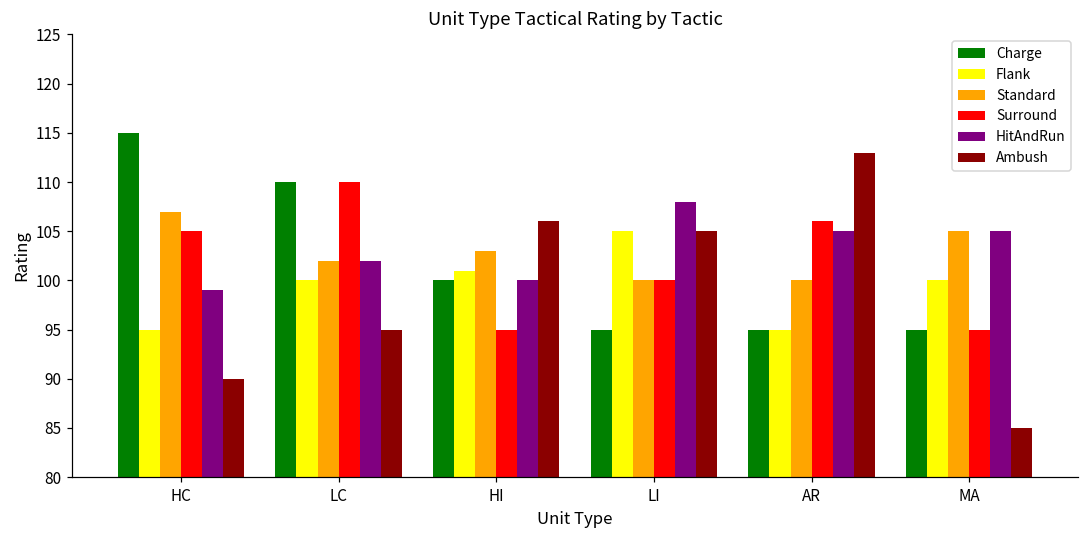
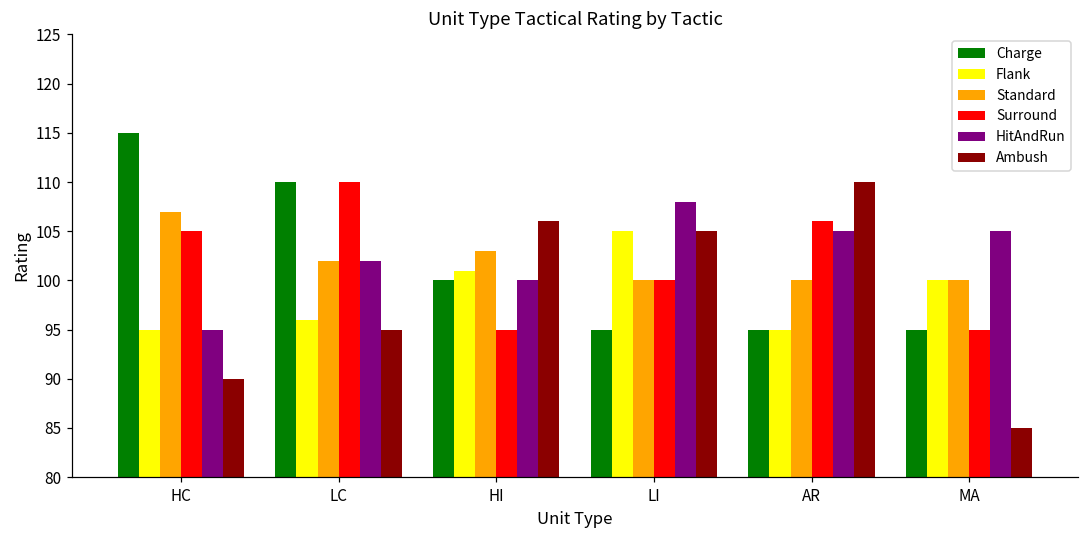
HitAndRun, HC: 99 -> 95
Flank, LC: 100 -> 96
Ambush, AR: 113 -> 110
Standard, MA: 105 -> 100
